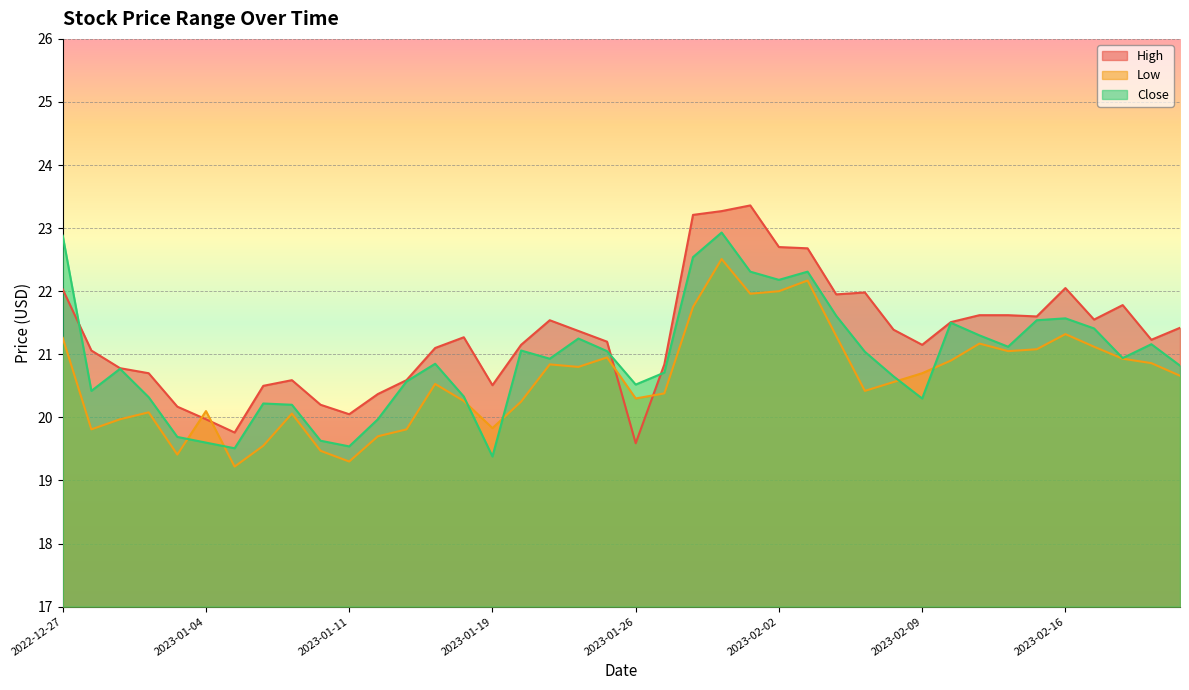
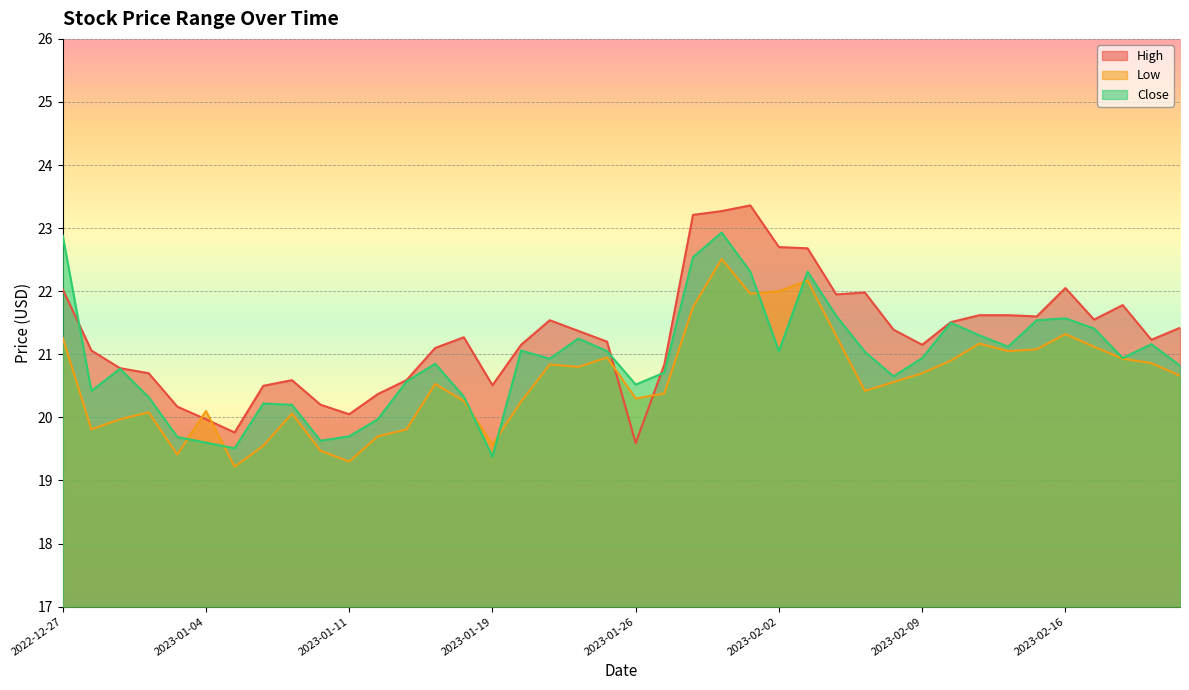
Close, 2023-01-11: 19.5 -> 19.7
Low, 2023-01-19: 19.8 -> 19.6
Close, 2023-02-02: 22.2 -> 21.1
Close, 2023-02-09: 20.3 -> 20.9
